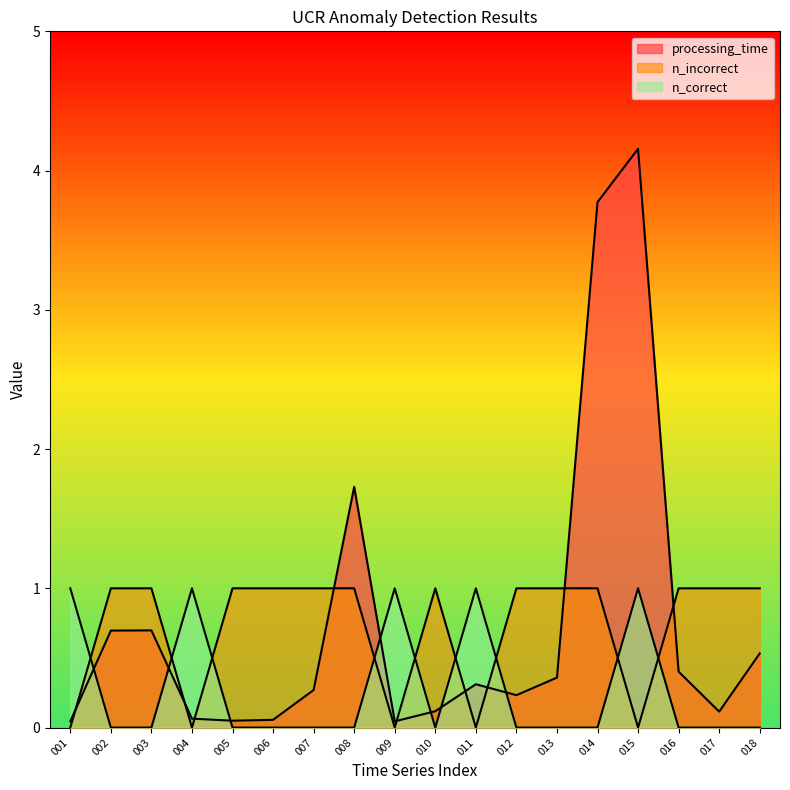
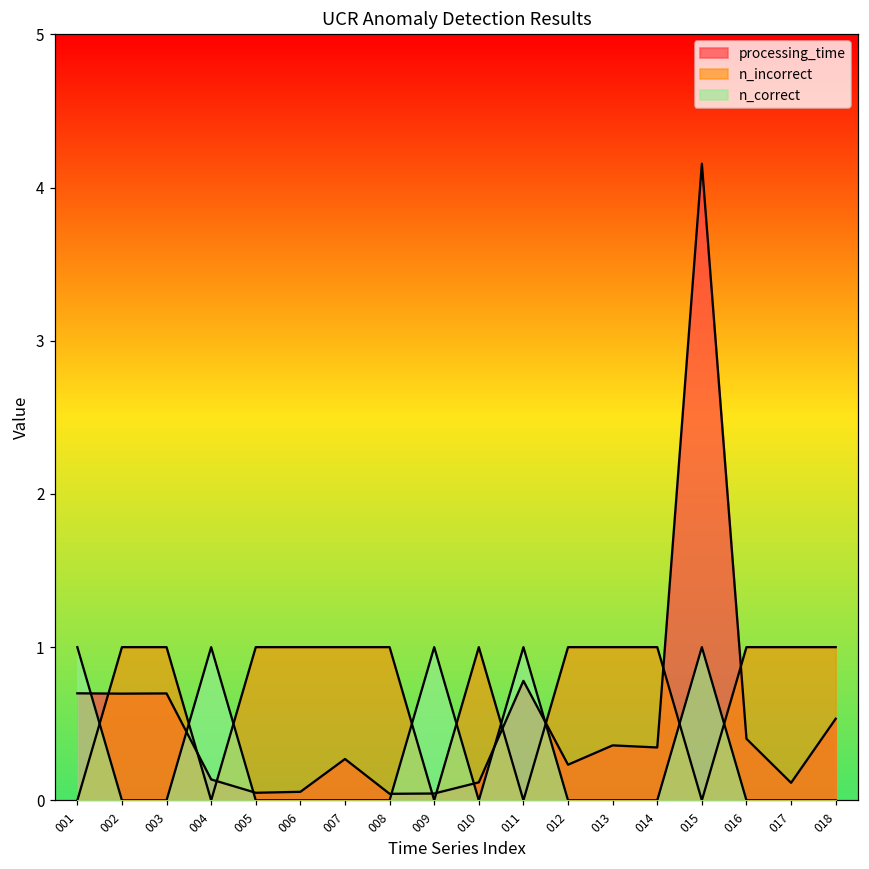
processing_time, 001: 0.04 -> 0.70
processing_time, 004: 0.06 -> 0.14
processing_time, 008: 1.73 -> 0.04
processing_time, 011: 0.31 -> 0.78
processing_time, 014: 3.77 -> 0.35
